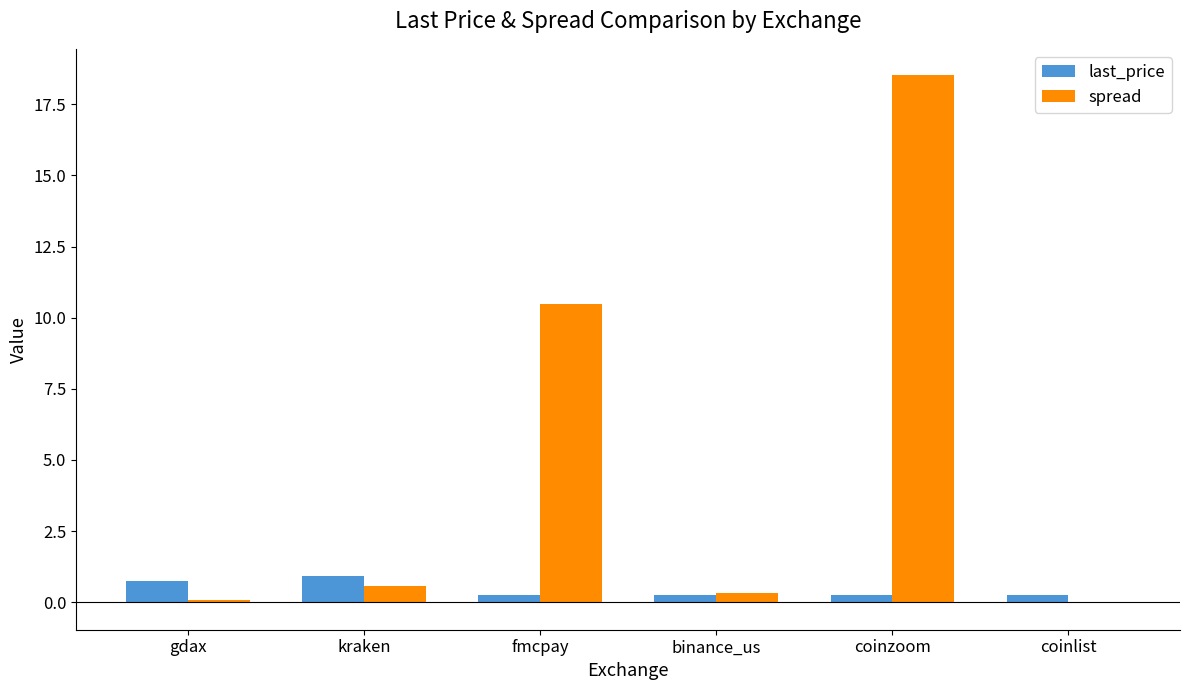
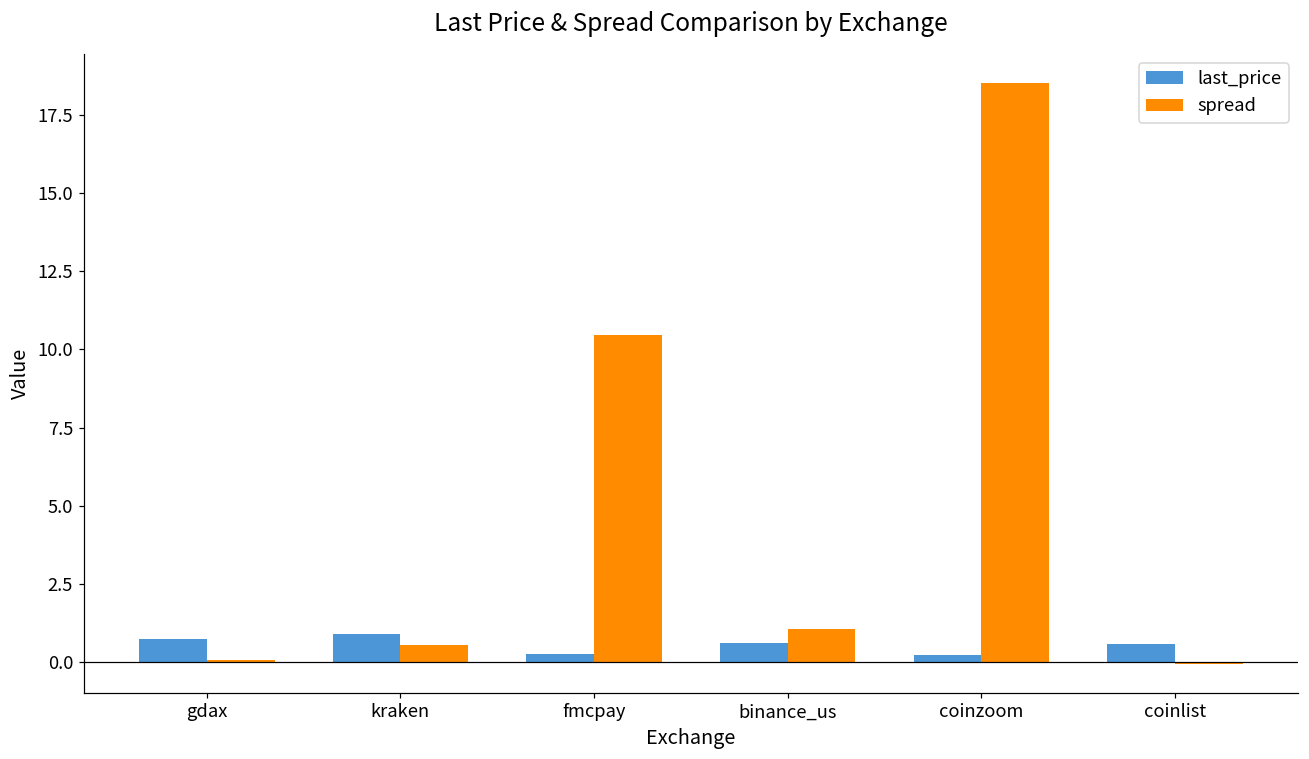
last_price, binance_us: 0.3 -> 0.6
spread, binance_us: 0.3 -> 1.1
last_price, coinlist: 0.3 -> 0.6
